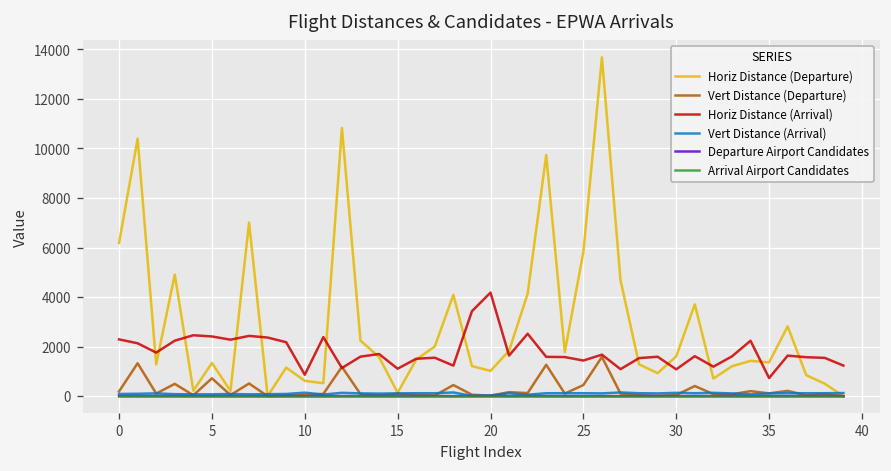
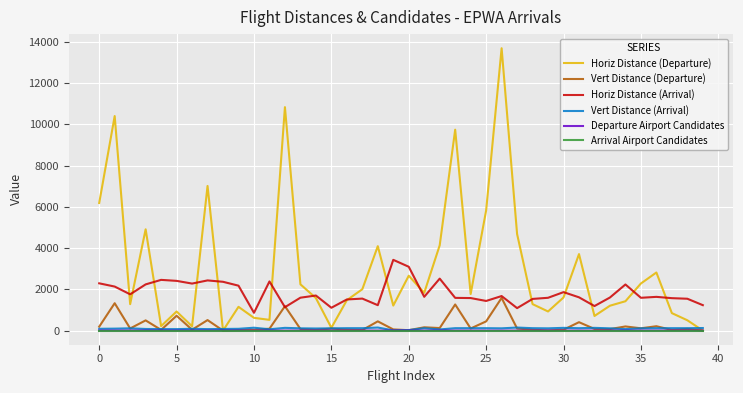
Horiz Distance (Departure), 5: 1300 -> 900
Horiz Distance (Departure), 20: 1000 -> 2700
Horiz Distance (Arrival), 20: 4200 -> 3100
Horiz Distance (Arrival), 30: 1100 -> 1900
Horiz Distance (Departure), 35: 1400 -> 2300
Horiz Distance (Arrival), 35: 700 -> 1600
